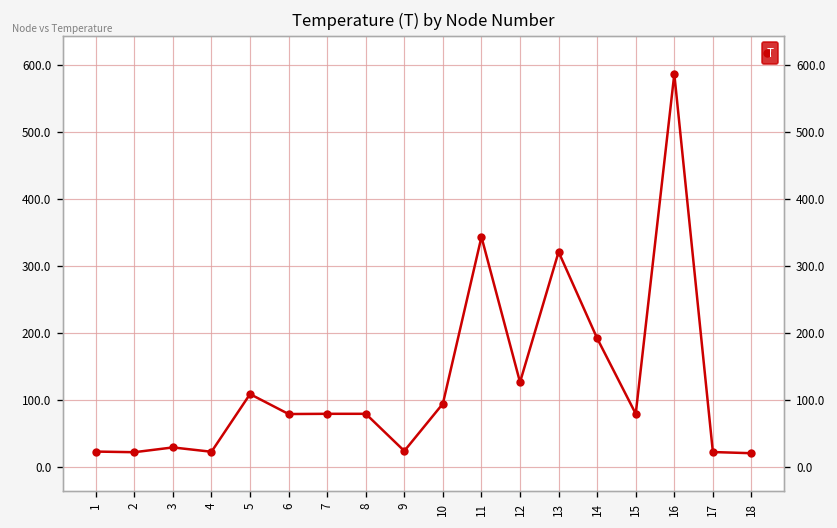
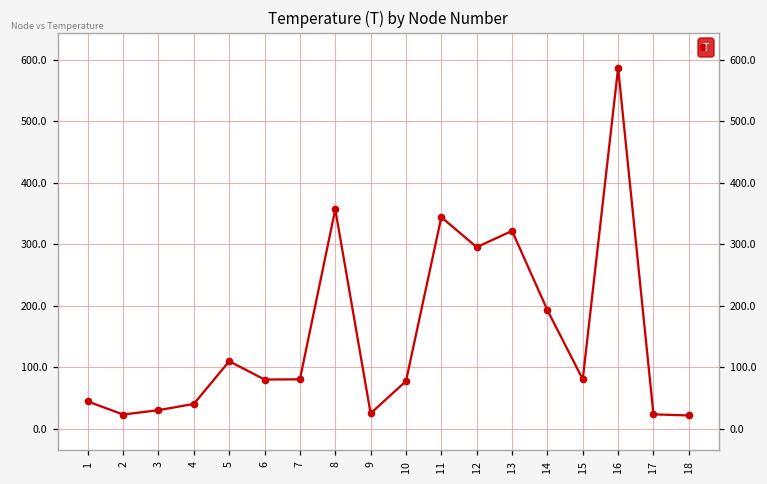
1: 20 -> 40
4: 20 -> 40
8: 80 -> 360
10: 100 -> 80
12: 130 -> 300
